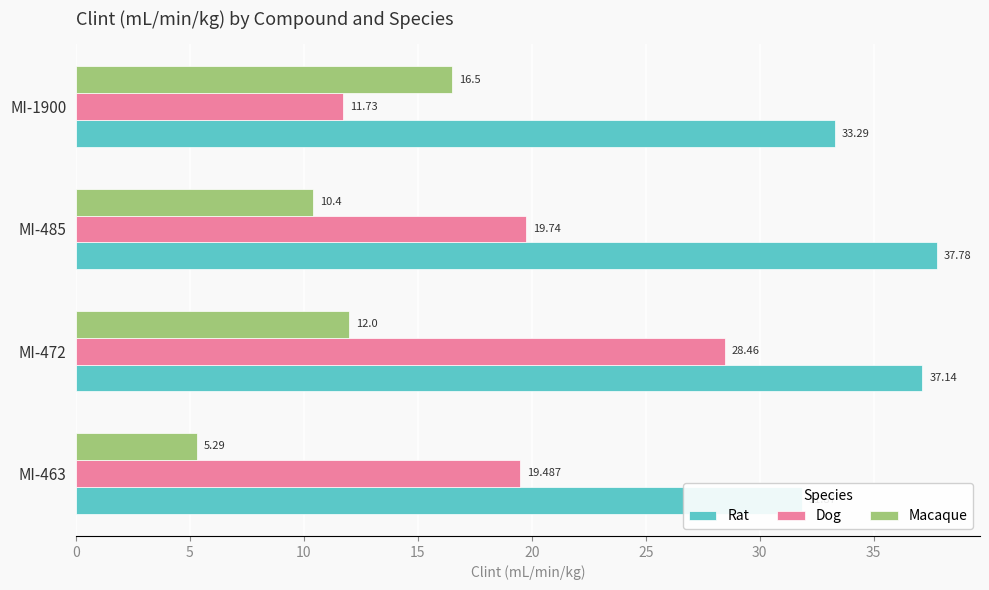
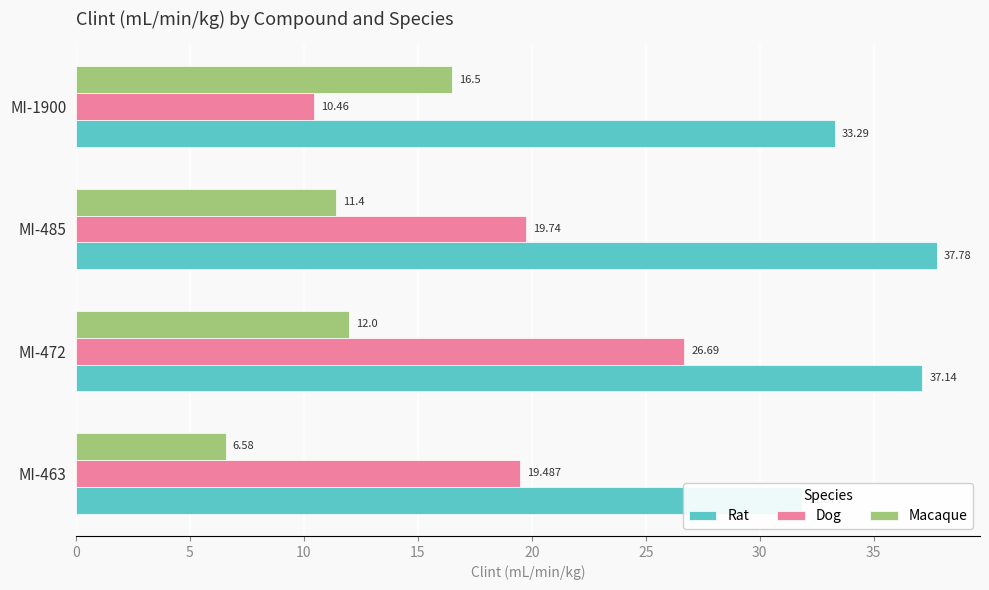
Dog, MI-1900: 11.73 -> 10.46
Macaque, MI-485: 10.4 -> 11.4
Dog, MI-472: 28.46 -> 26.69
Macaque, MI-463: 5.29 -> 6.58
